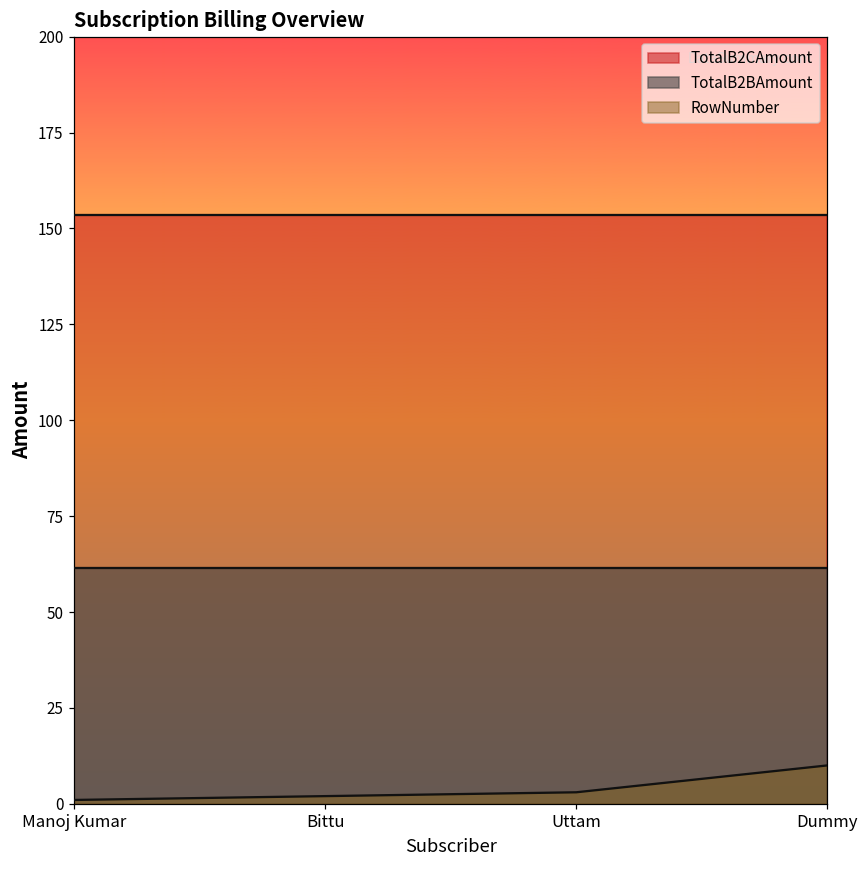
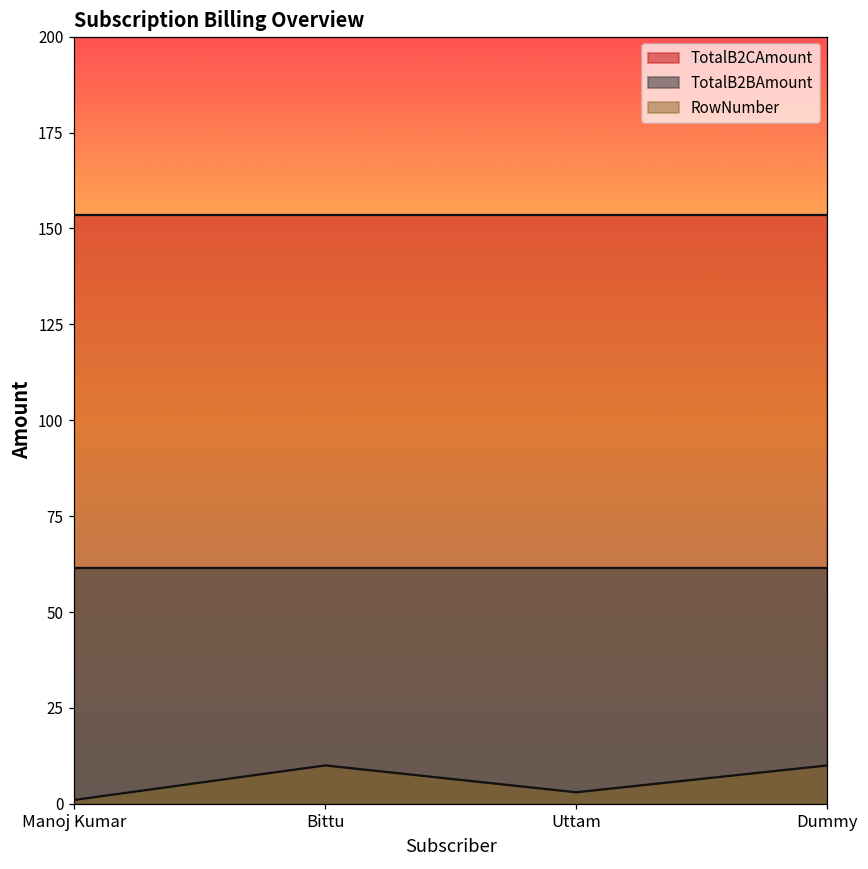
RowNumber, Bittu: 2 -> 10
